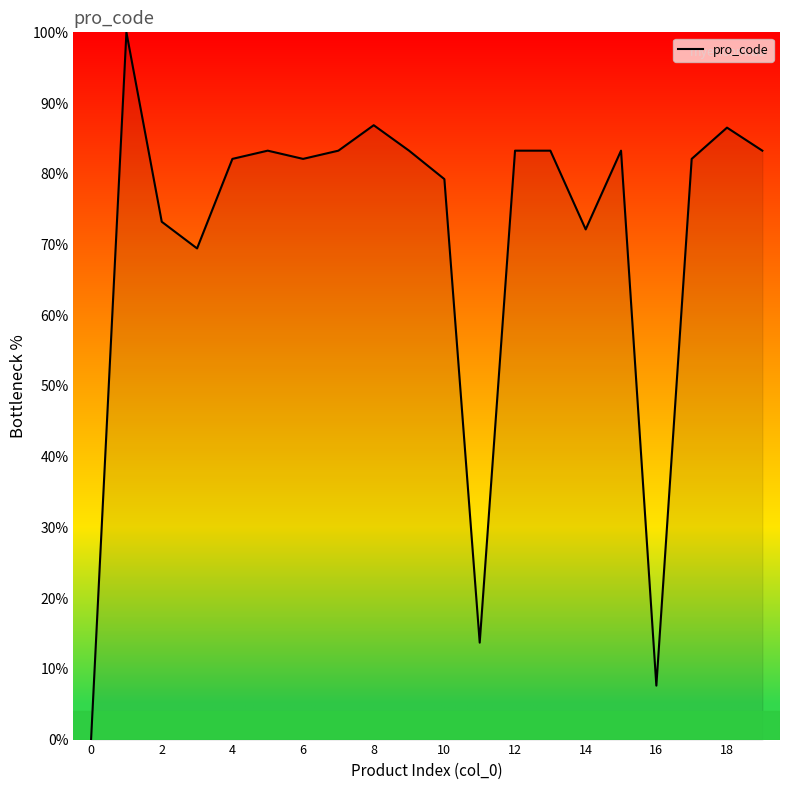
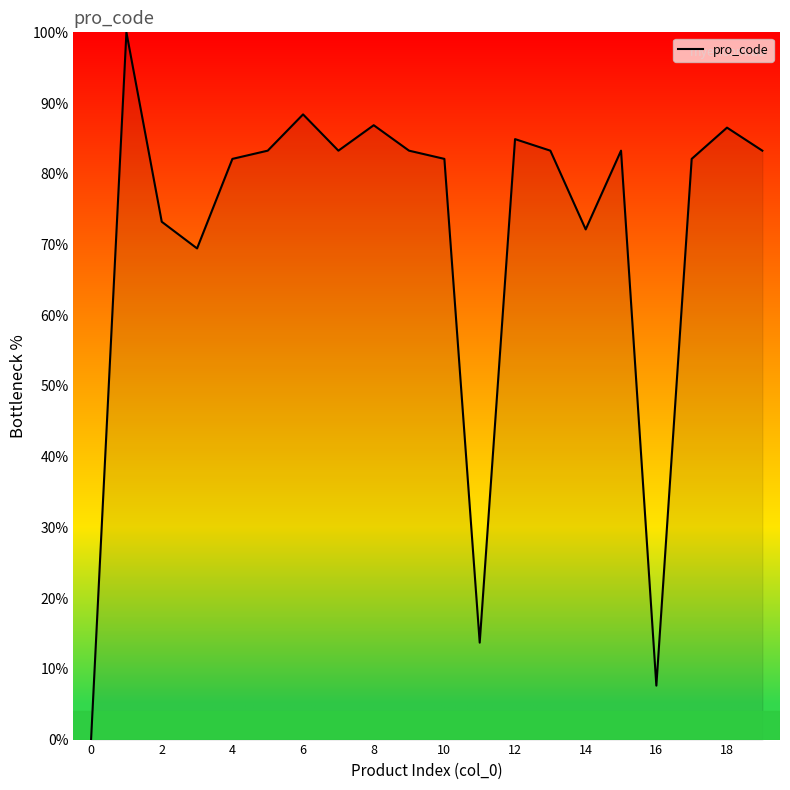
6: 82% -> 88%
10: 79% -> 82%
12: 83% -> 85%
